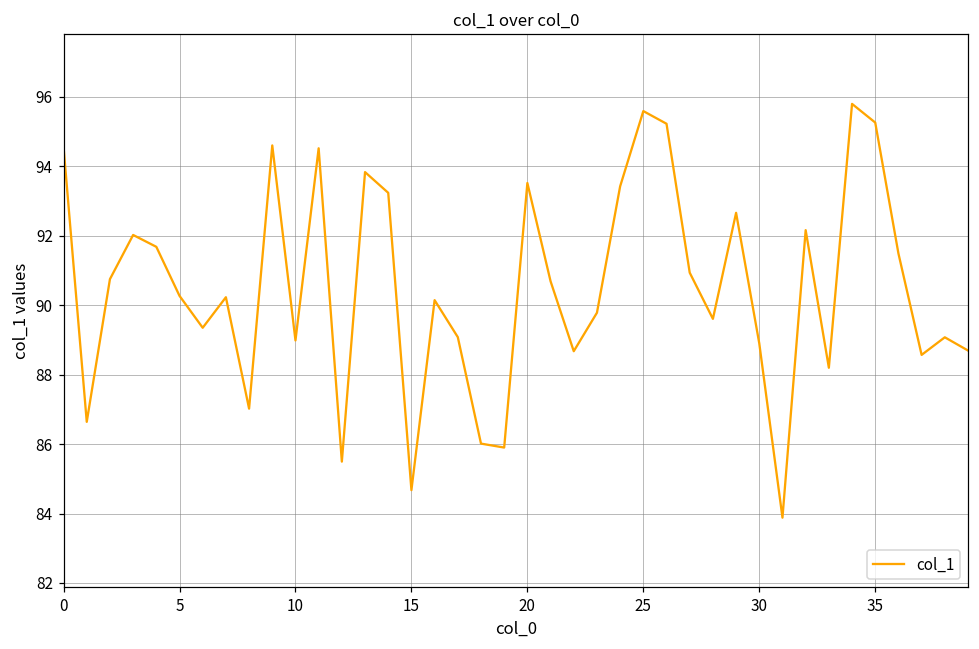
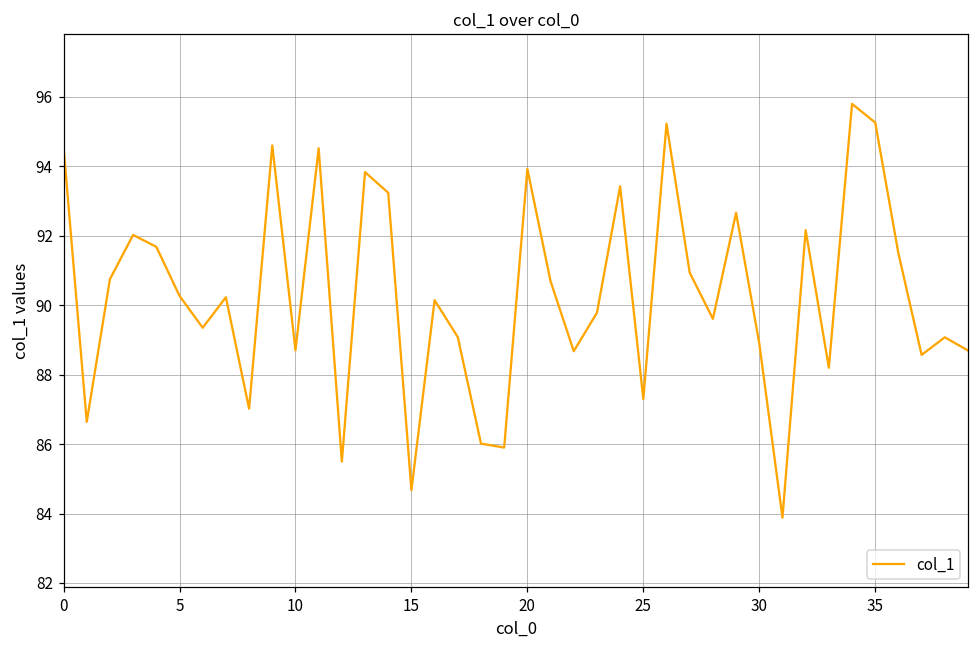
10: 89.0 -> 88.7
20: 93.5 -> 93.9
25: 95.6 -> 87.3
